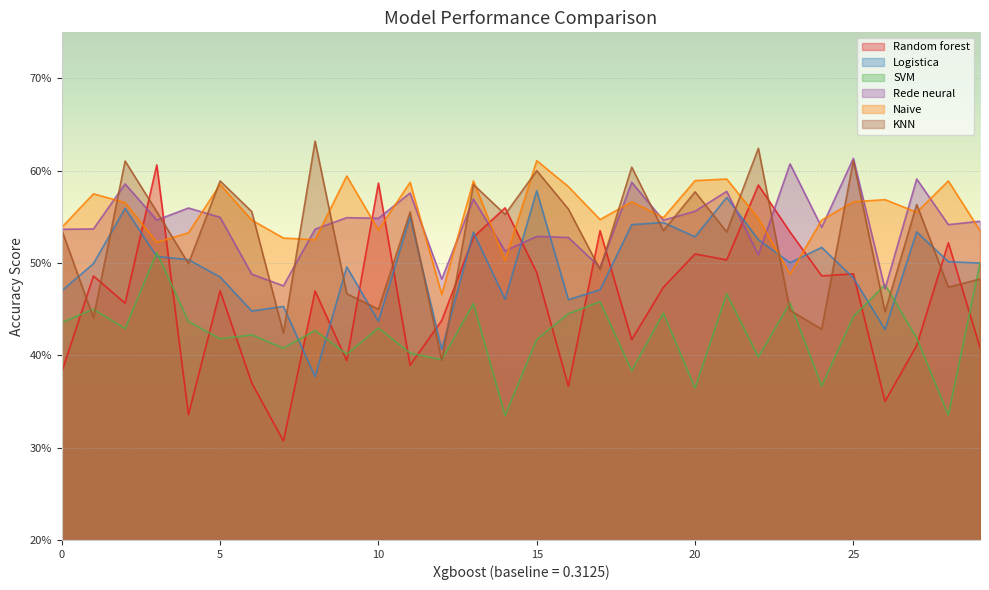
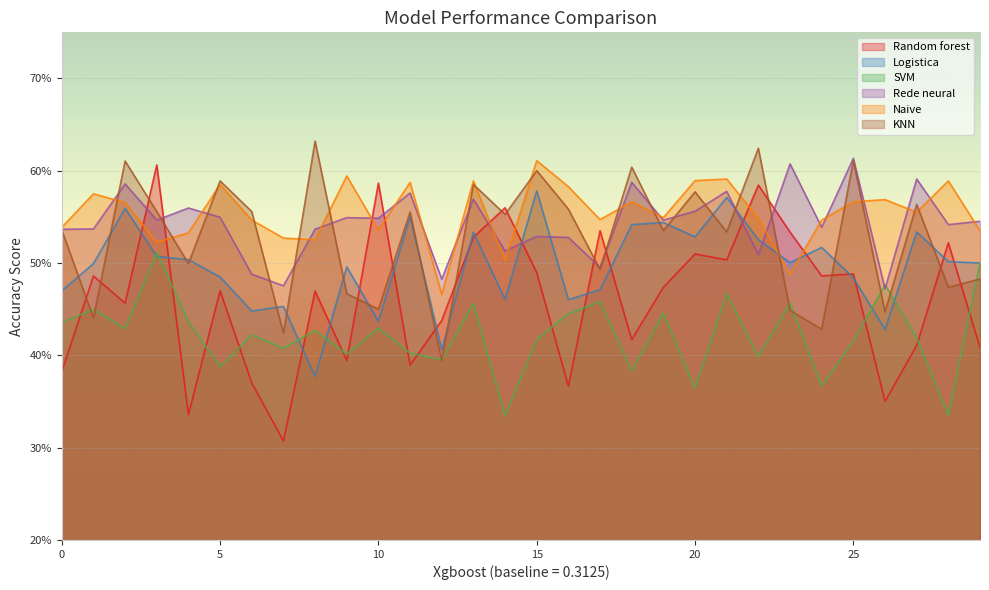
SVM, 5: 42% -> 39%
SVM, 25: 44% -> 42%
